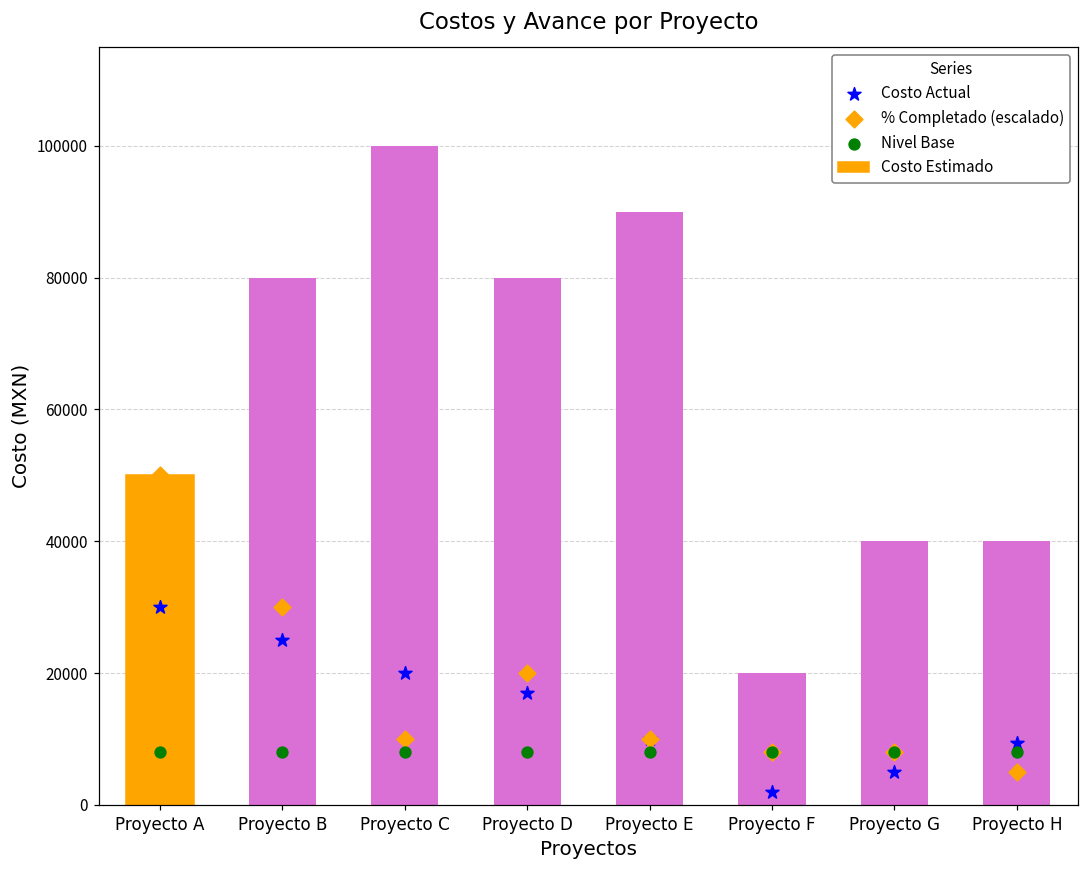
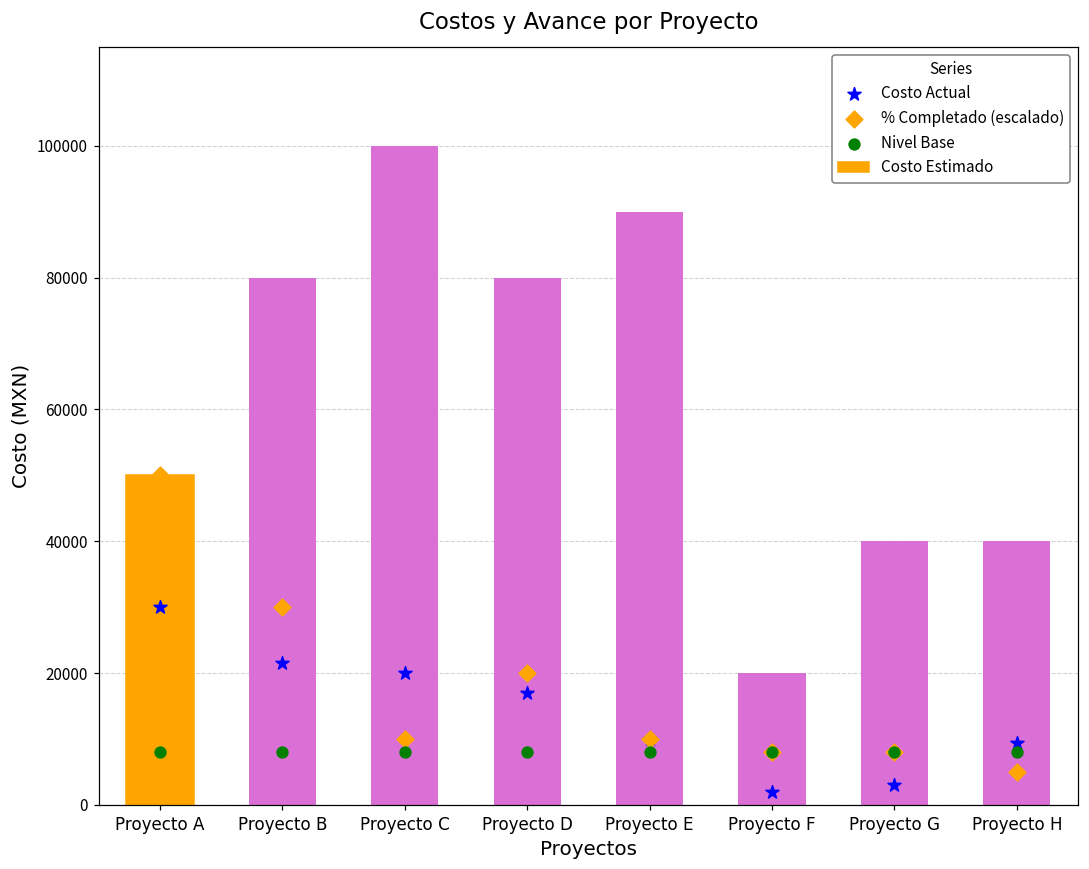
Costo Actual, Proyecto B: 25000 -> 22000
Costo Actual, Proyecto G: 5000 -> 3000
